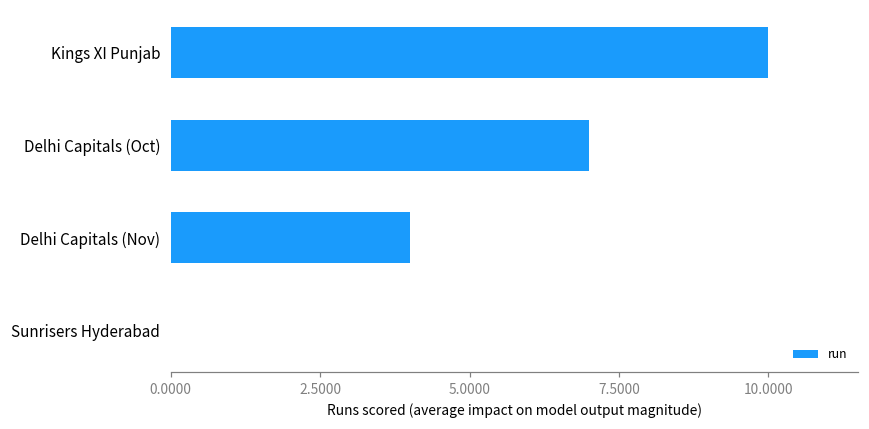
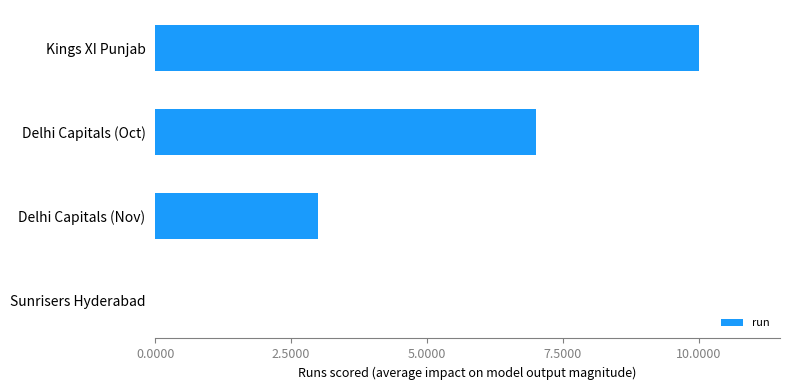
Delhi Capitals (Nov): 4 -> 3
